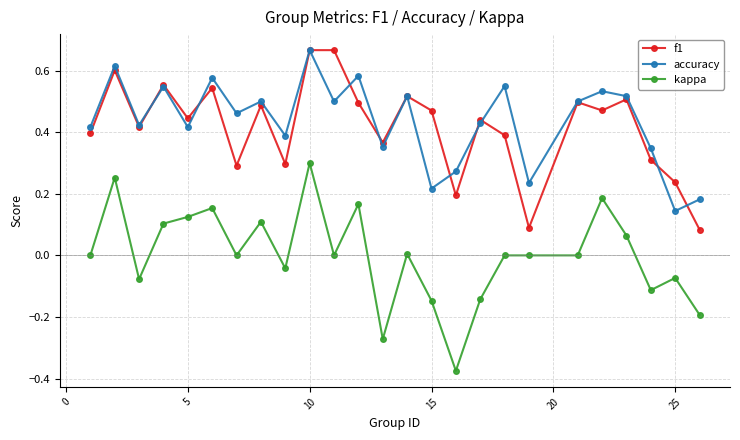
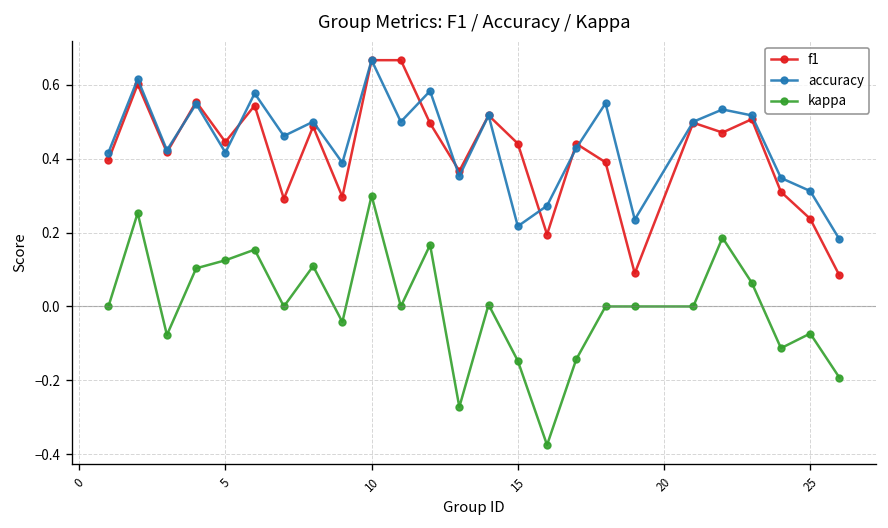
f1, 15: 0.47 -> 0.44
accuracy, 25: 0.14 -> 0.31
